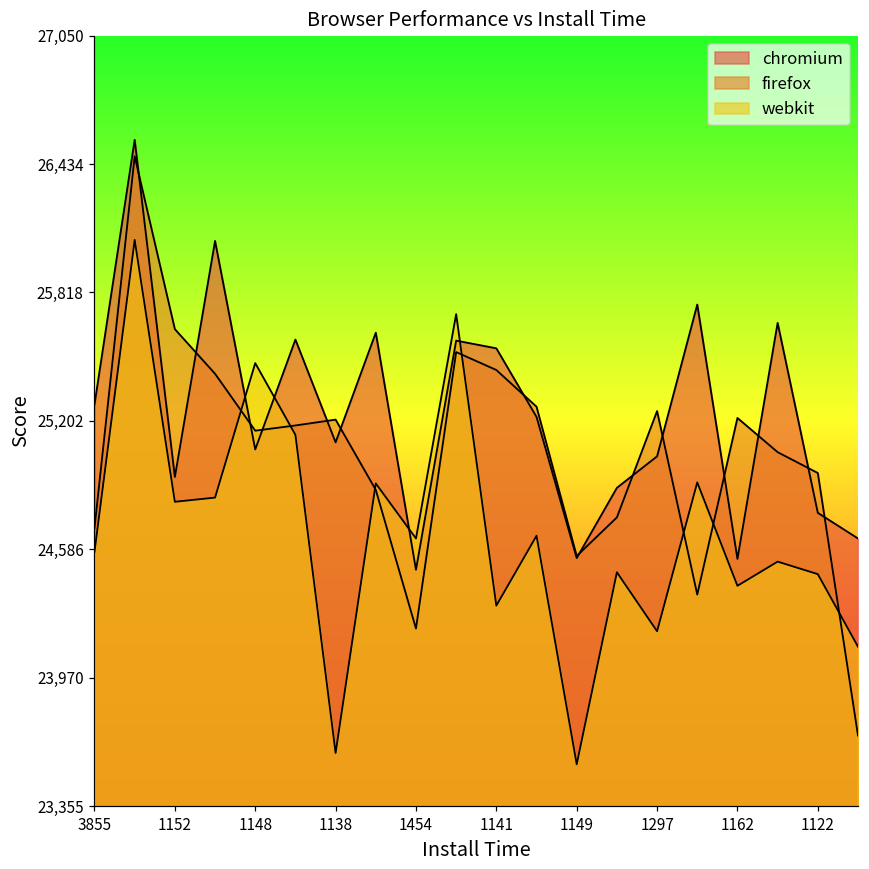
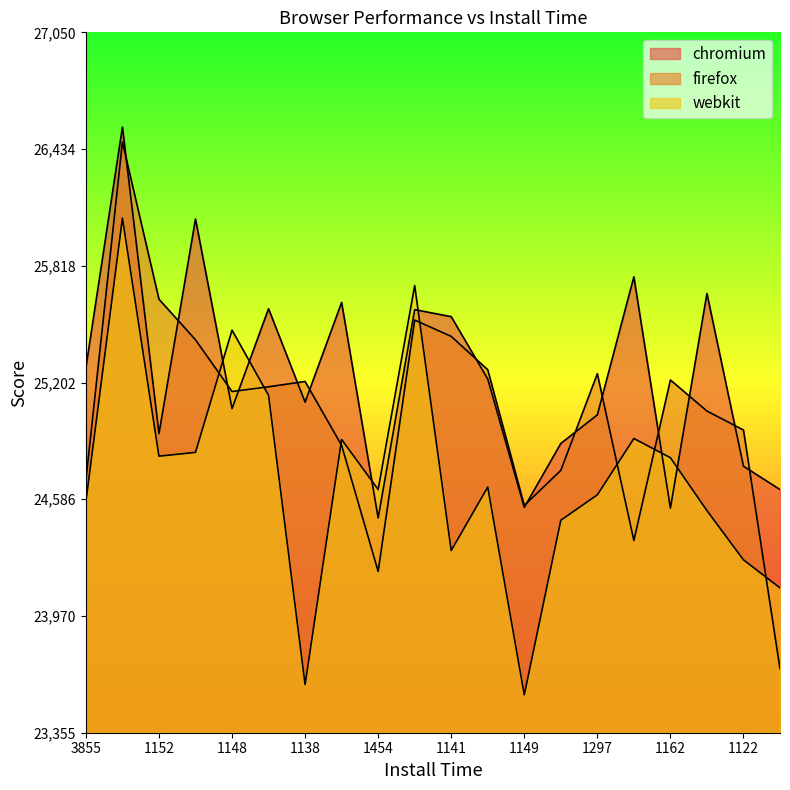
webkit, 1297: 24,190 -> 24,610
webkit, 1162: 24,410 -> 24,810
webkit, 1122: 24,470 -> 24,270
